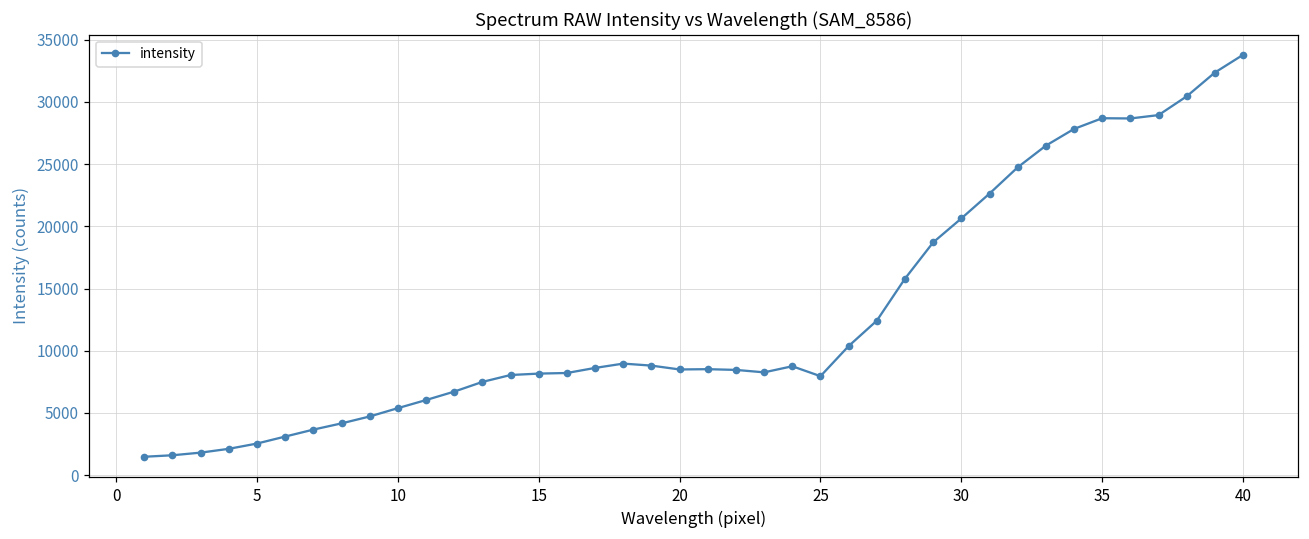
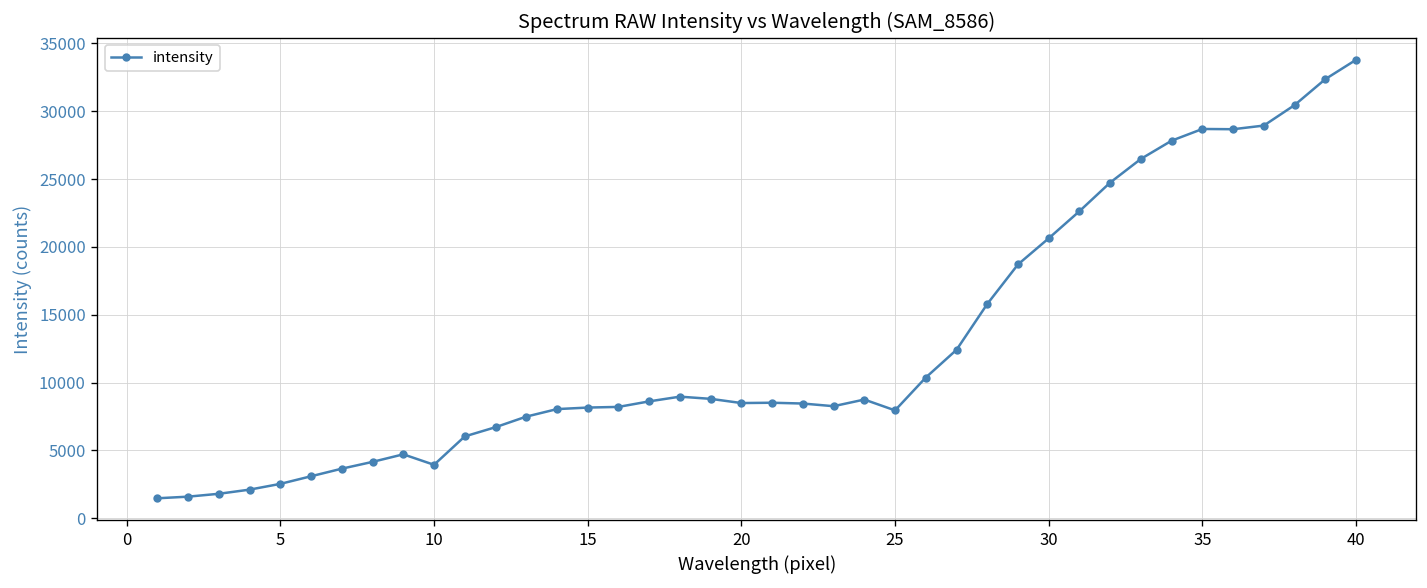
10: 5400 -> 3900
